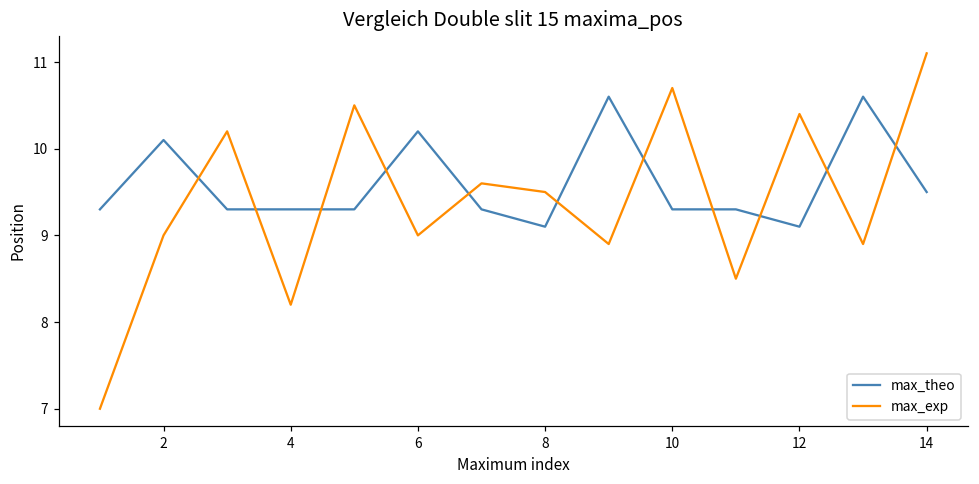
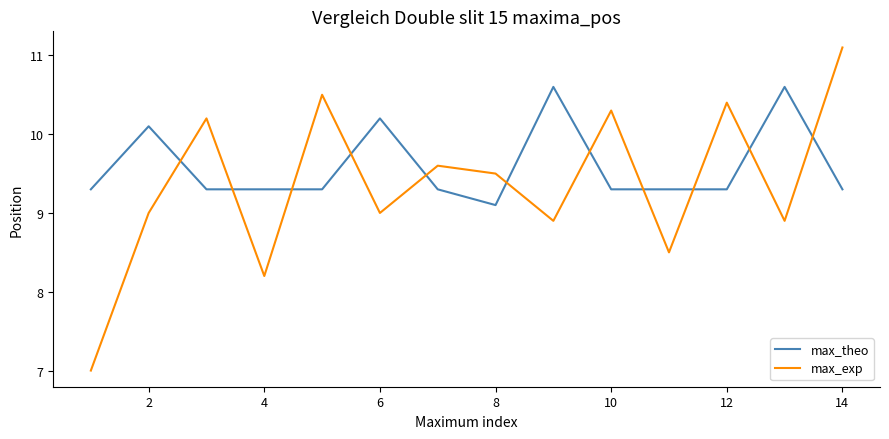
max_exp, 10: 10.7 -> 10.3
max_theo, 12: 9.1 -> 9.3
max_theo, 14: 9.5 -> 9.3
